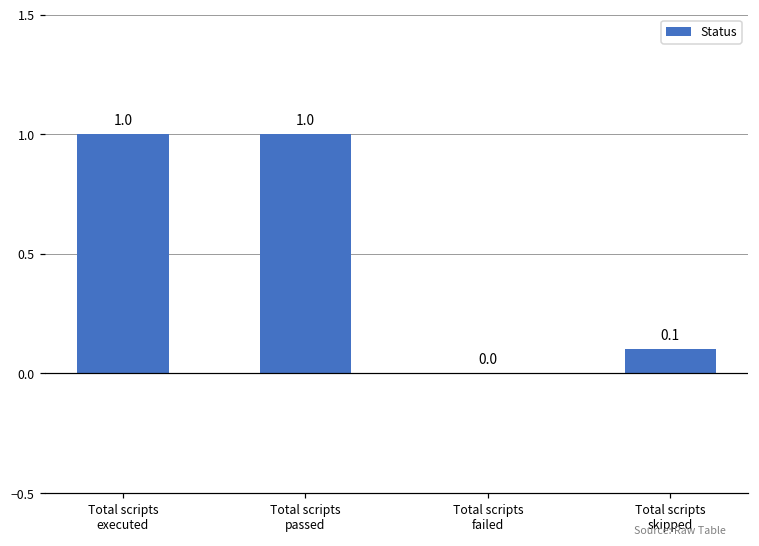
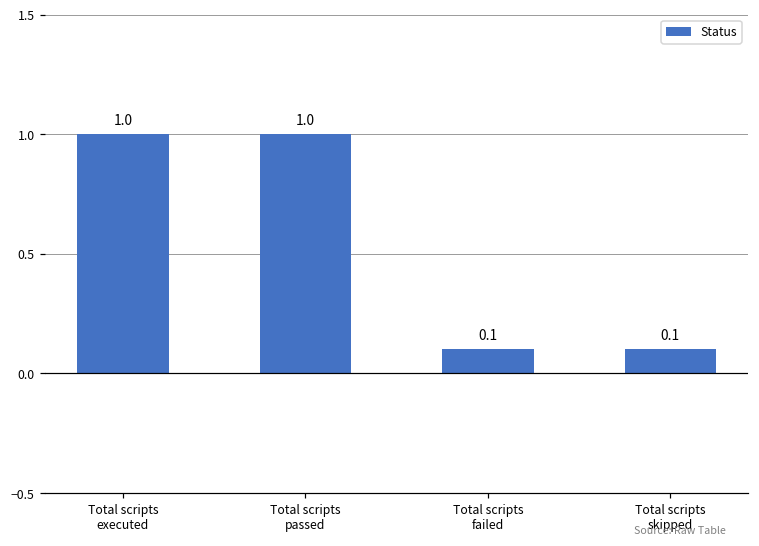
Total scripts failed: 0.0 -> 0.1
